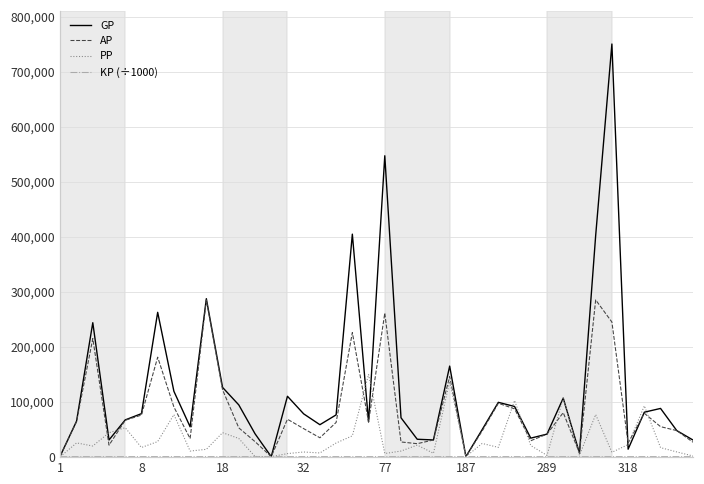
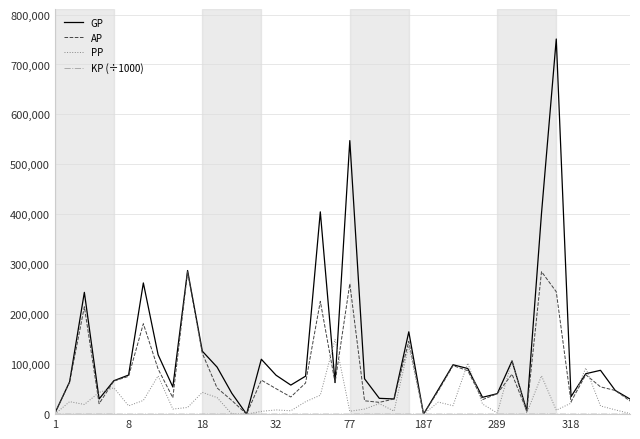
GP, 318: 10,000 -> 30,000
